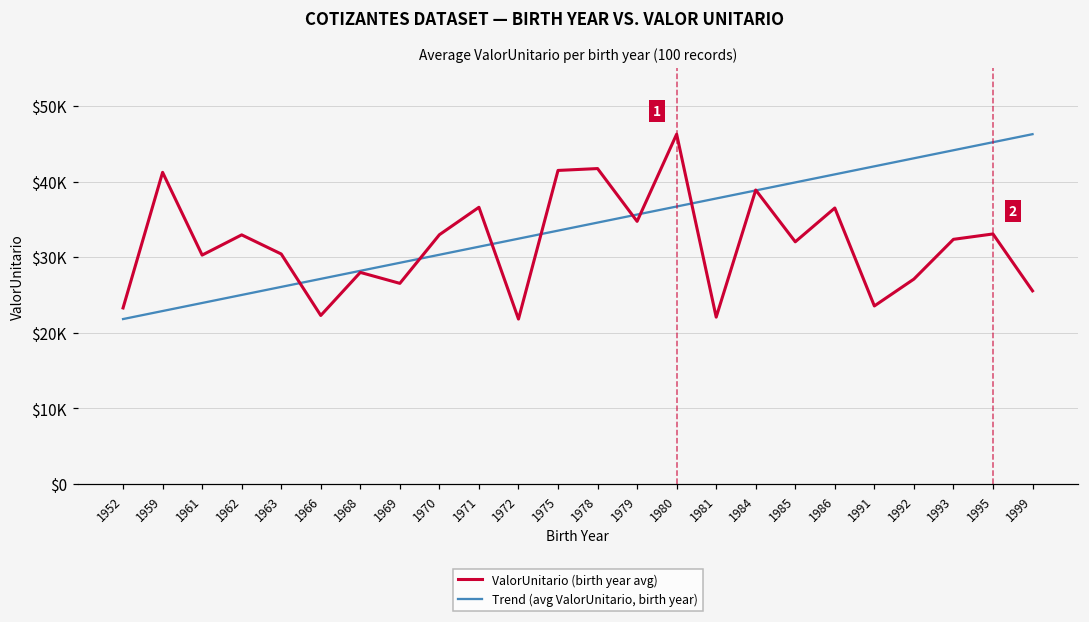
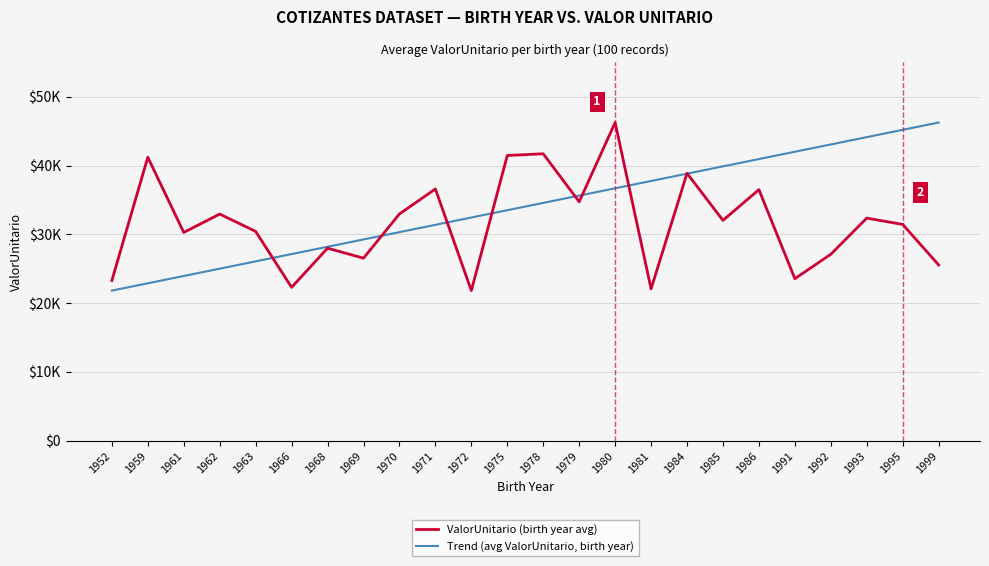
ValorUnitario (birth year avg), 1995: $33000 -> $31000
